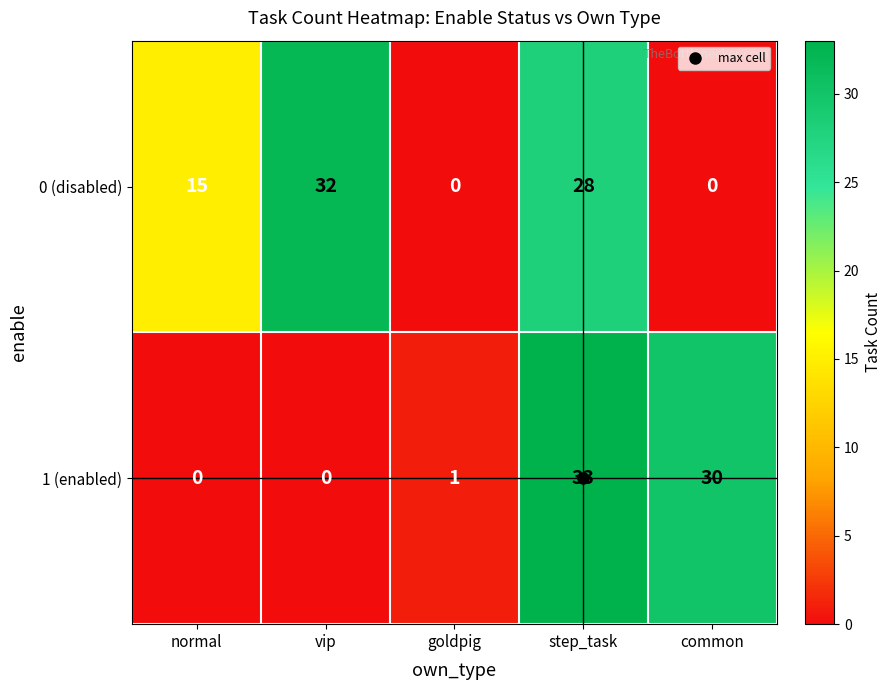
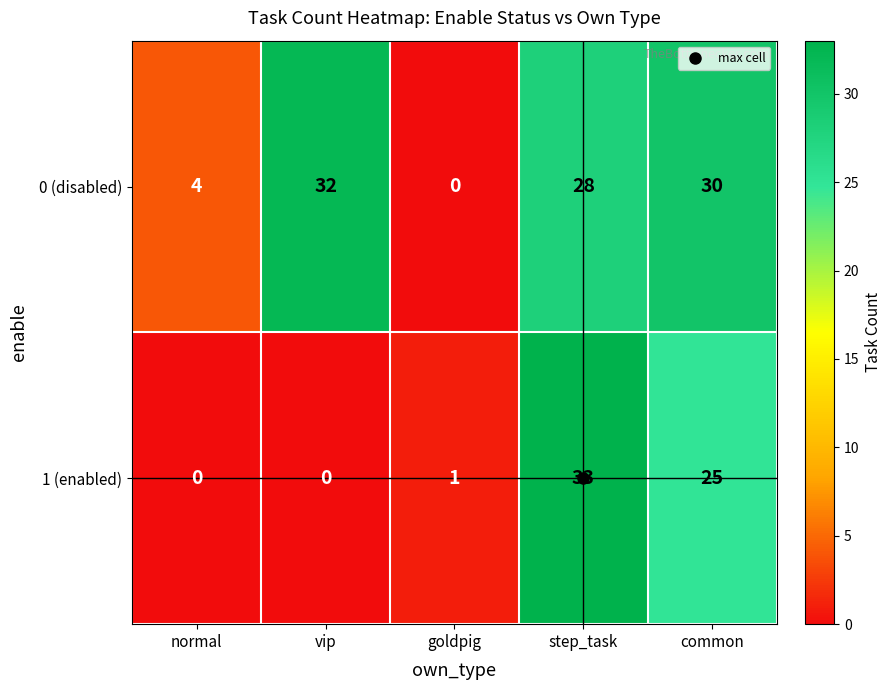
0 (disabled), normal: 15 -> 4
0 (disabled), common: 0 -> 30
1 (enabled), common: 30 -> 25
